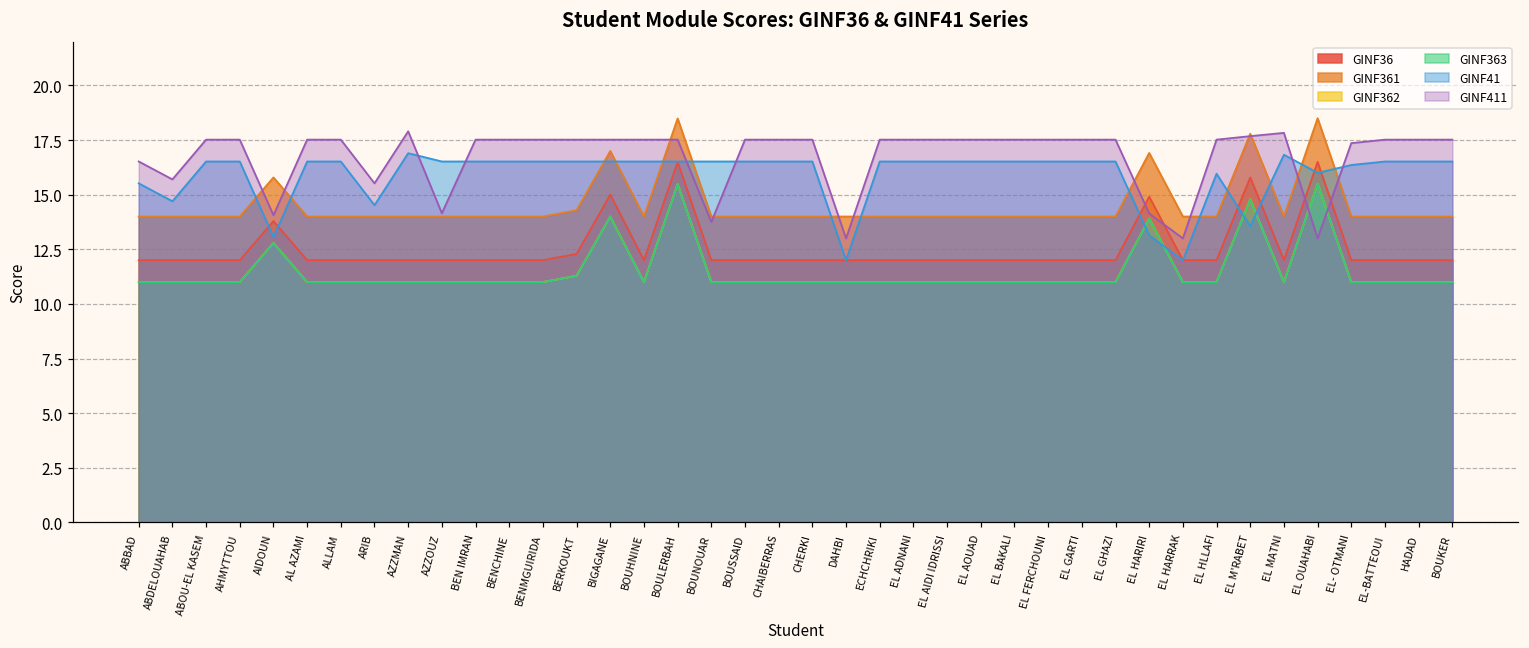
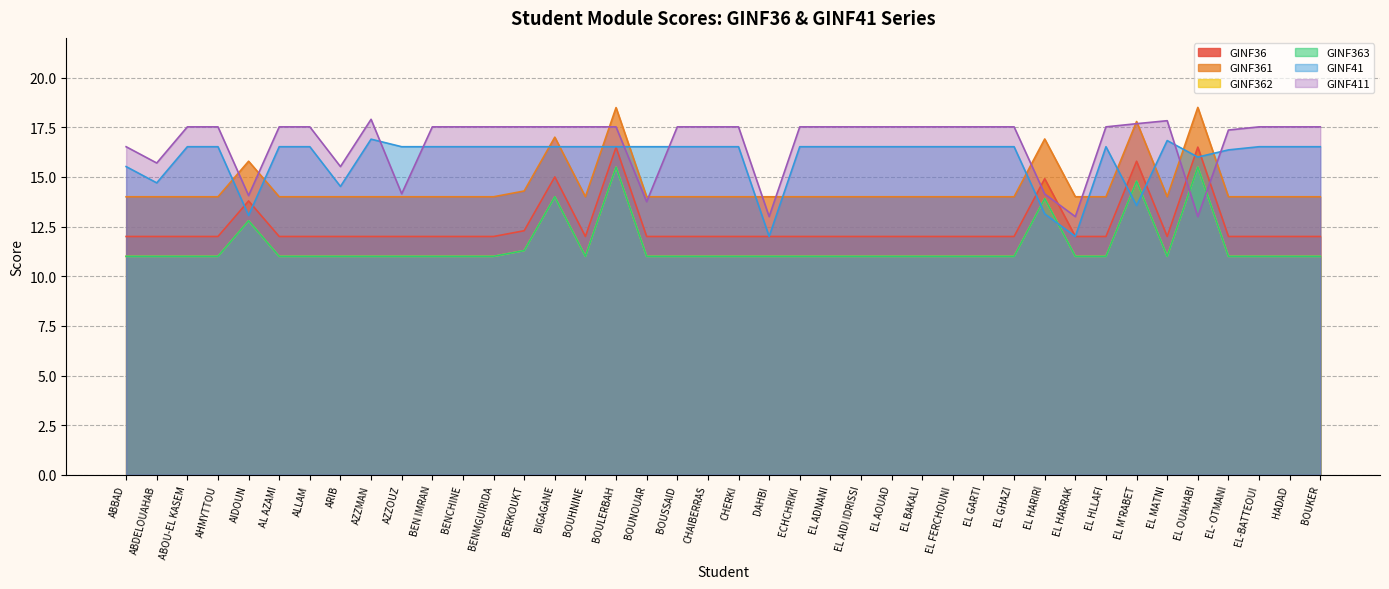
GINF41, EL HLLAFI: 16.0 -> 16.5
